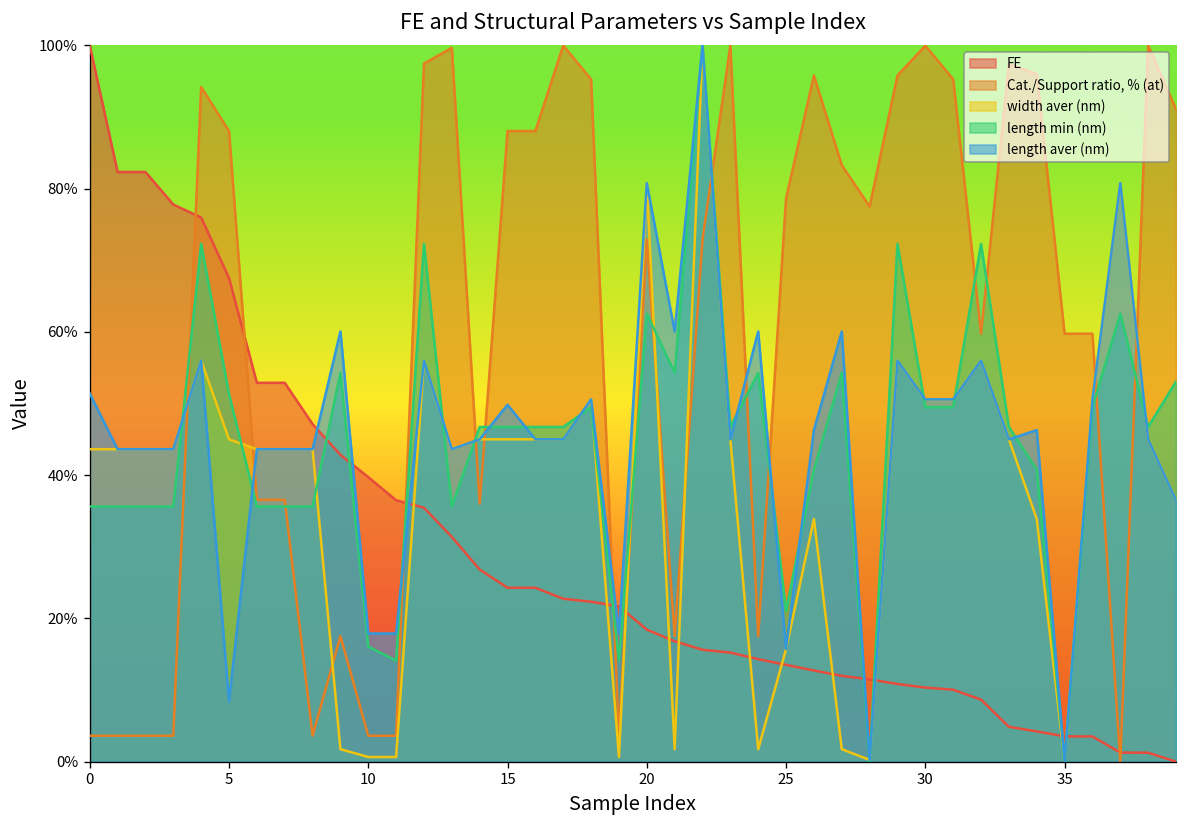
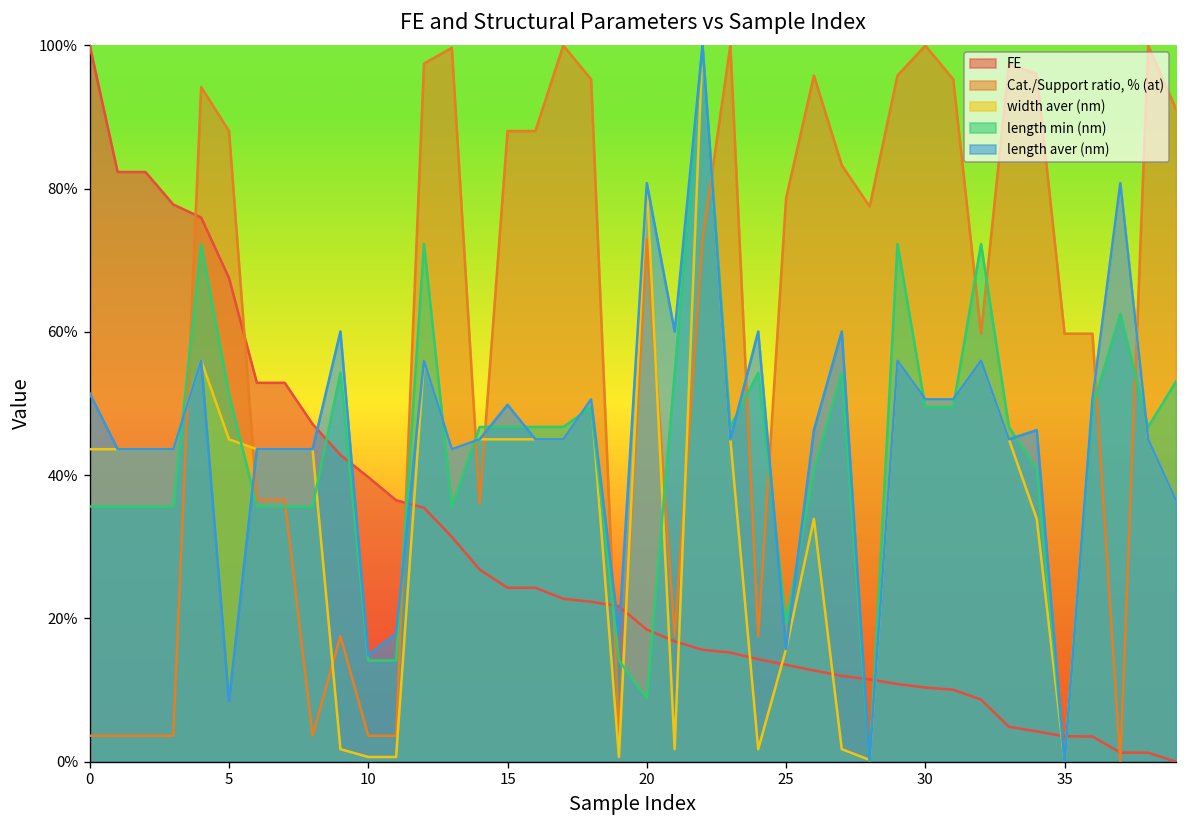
length min (nm), 10: 16% -> 14%
length aver (nm), 10: 18% -> 15%
length min (nm), 20: 63% -> 9%
length min (nm), 25: 21% -> 19%
